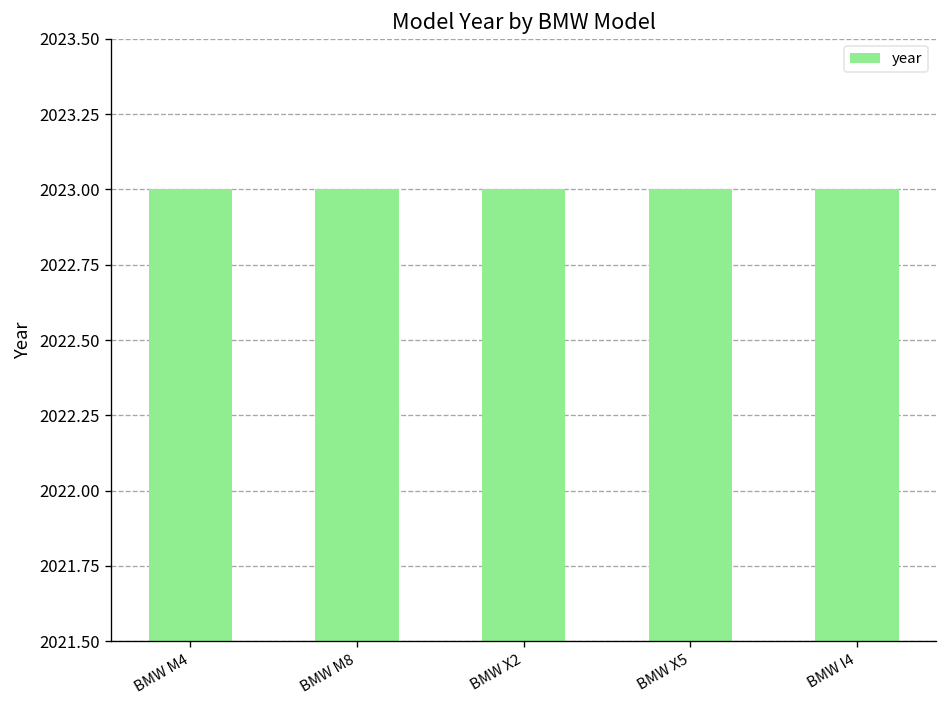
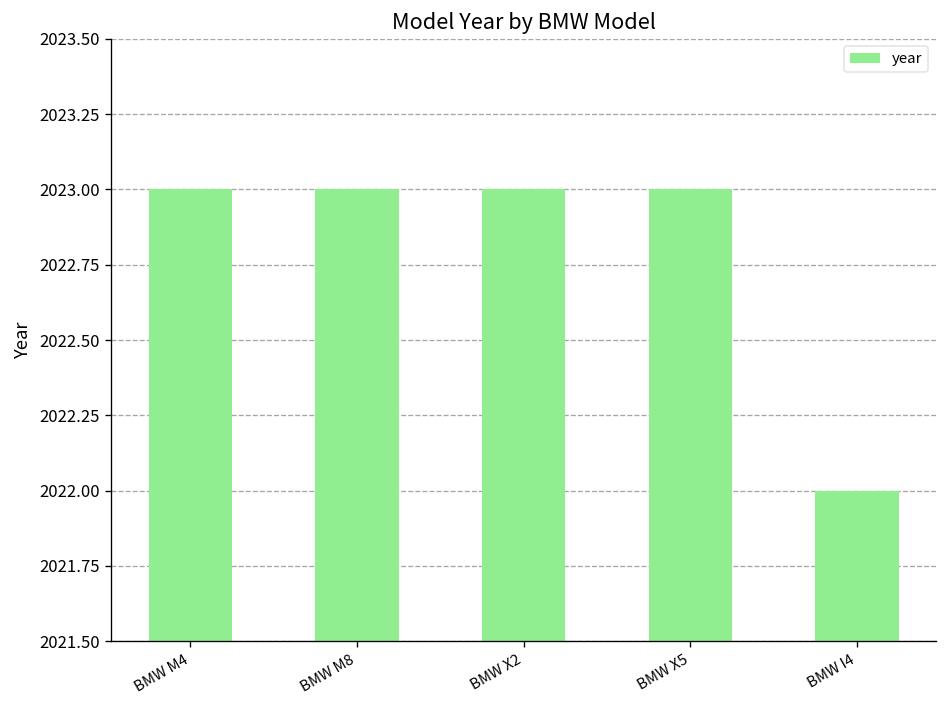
BMW I4: 2023 -> 2022
